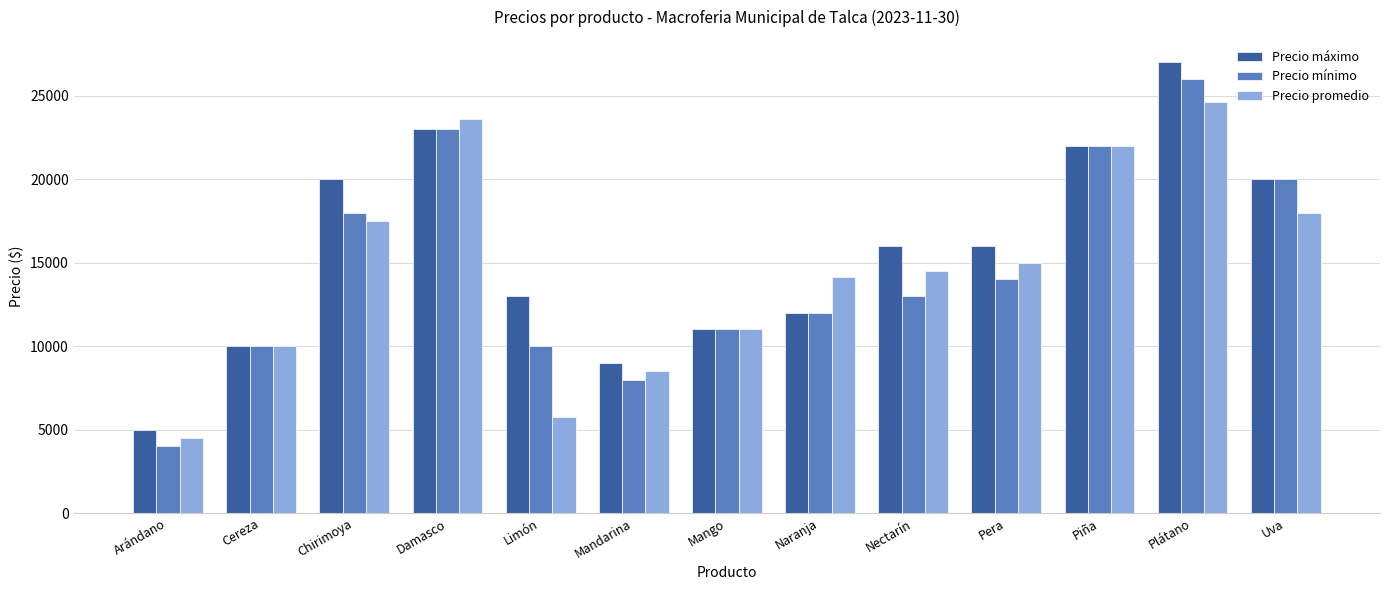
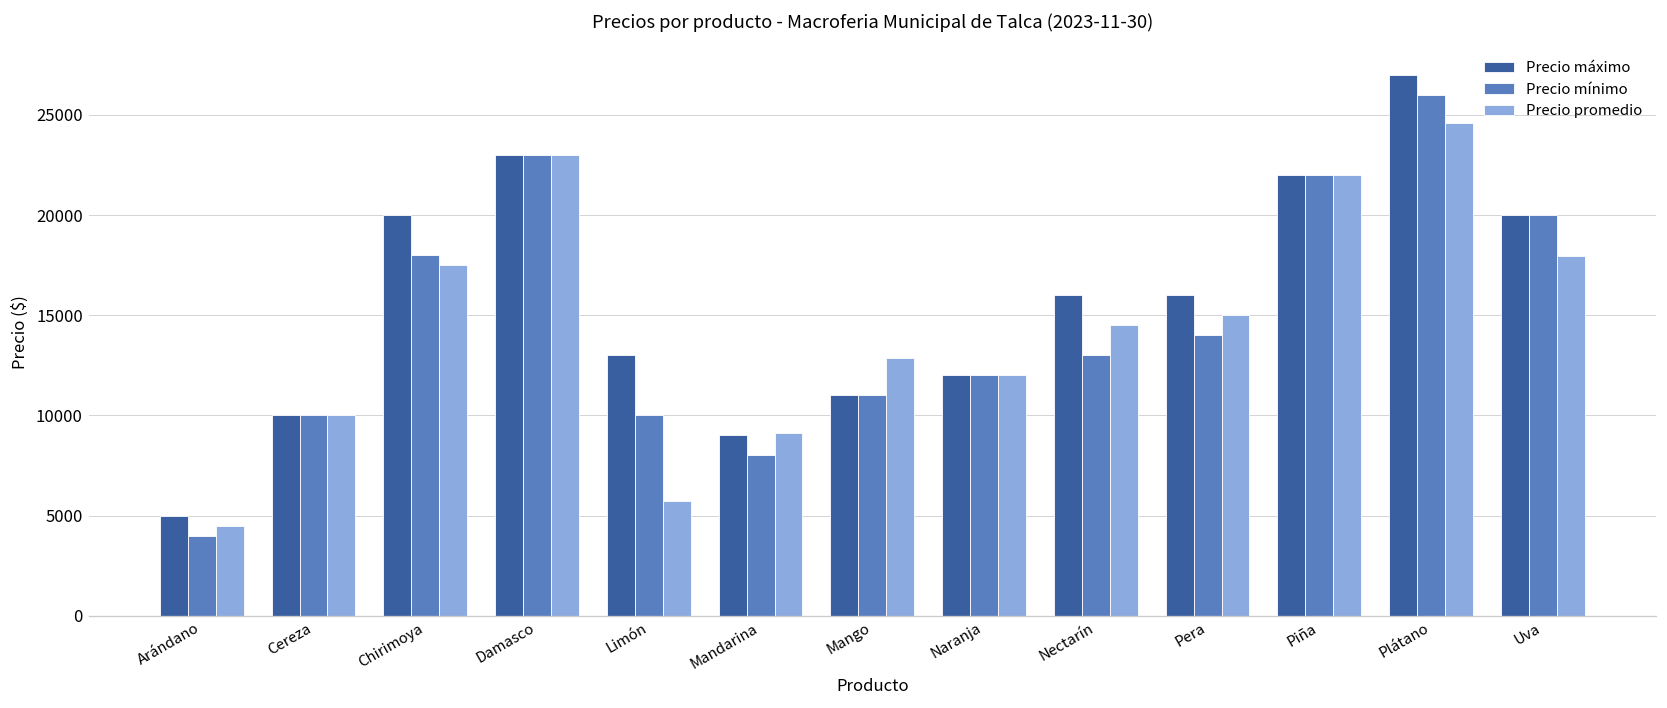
Precio promedio, Damasco: 23600 -> 23000
Precio promedio, Mandarina: 8500 -> 9100
Precio promedio, Mango: 11000 -> 12900
Precio promedio, Naranja: 14100 -> 12000
